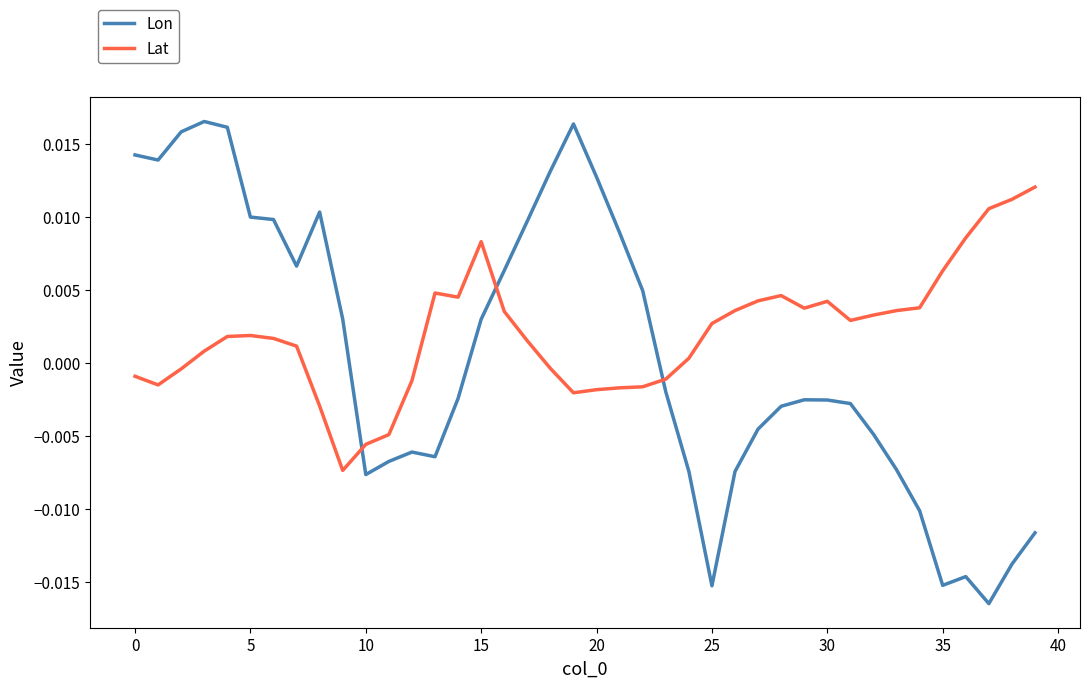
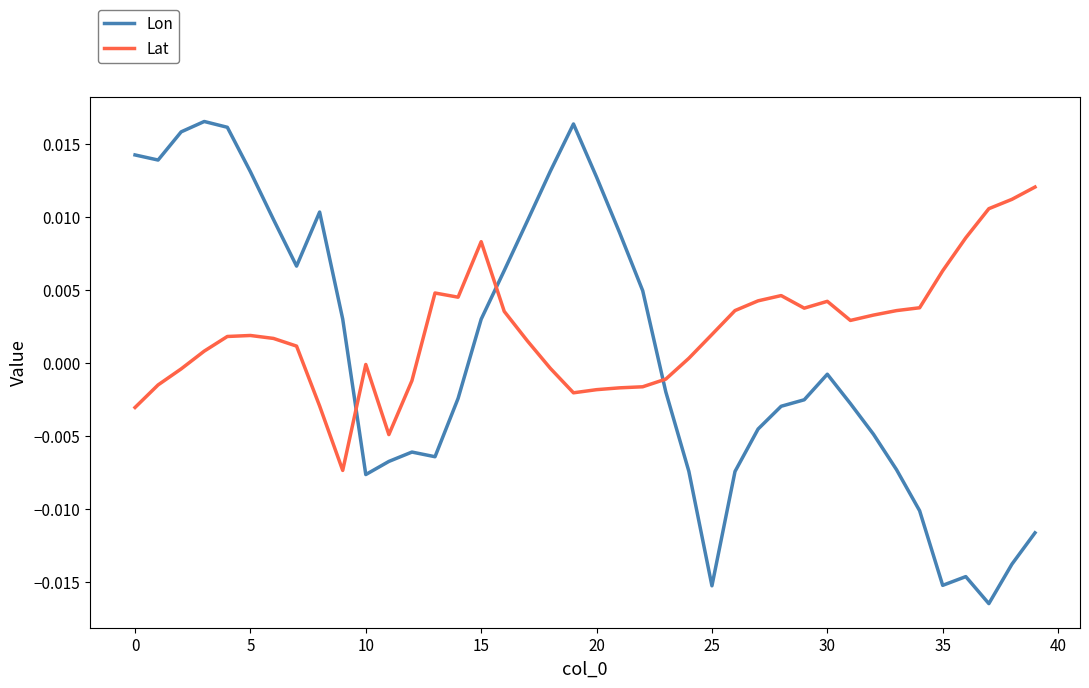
Lat, 0: -0.0009 -> -0.0030
Lon, 5: 0.0100 -> 0.0131
Lat, 10: -0.0056 -> -0.0001
Lat, 25: 0.0027 -> 0.0020
Lon, 30: -0.0025 -> -0.0008
